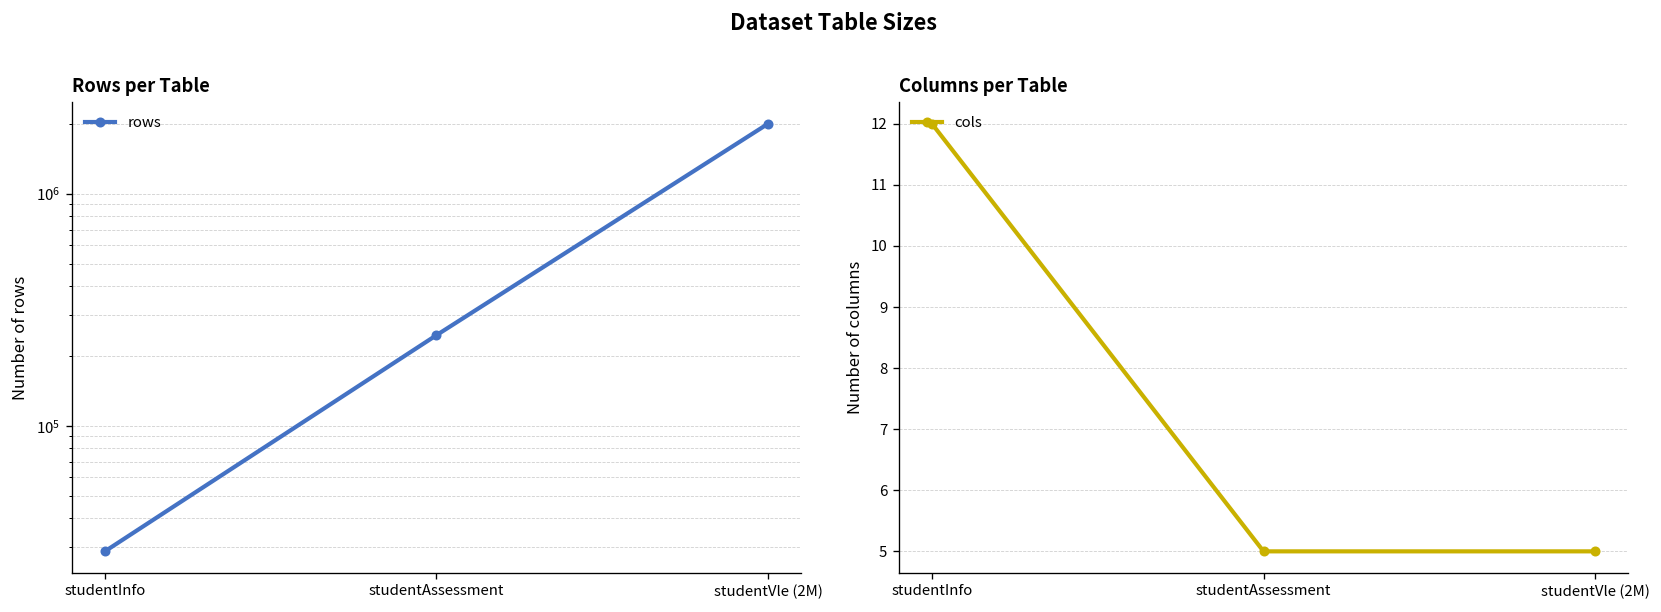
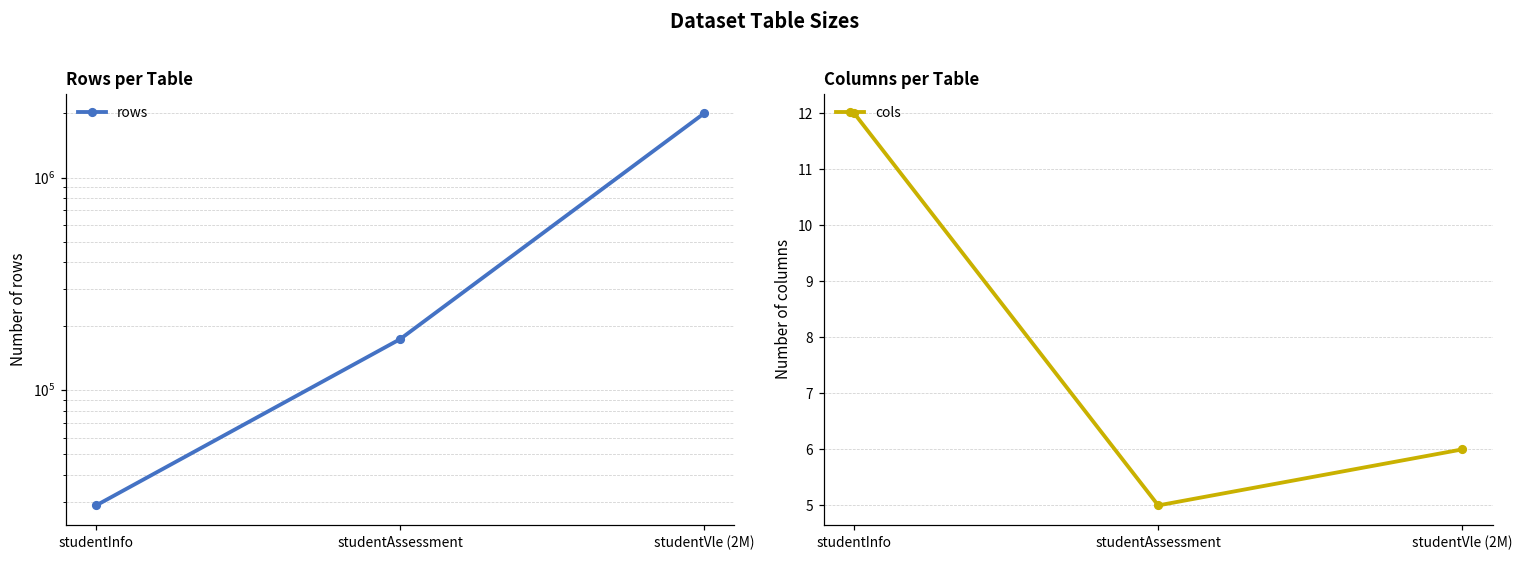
Rows per Table, studentAssessment: 250000 -> 170000
Columns per Table, studentVle (2M): 5 -> 6
